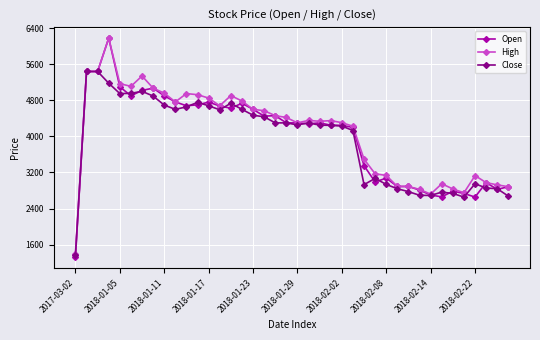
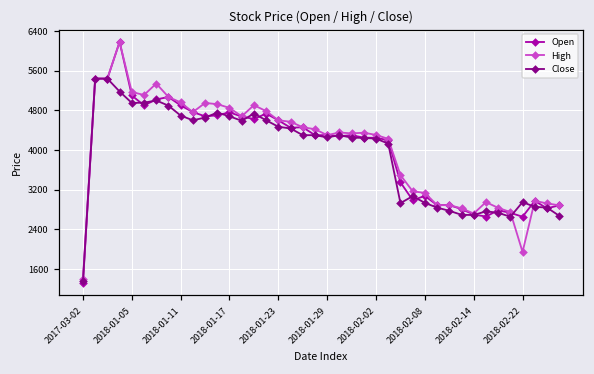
High, 2018-02-22: 3100 -> 1900
